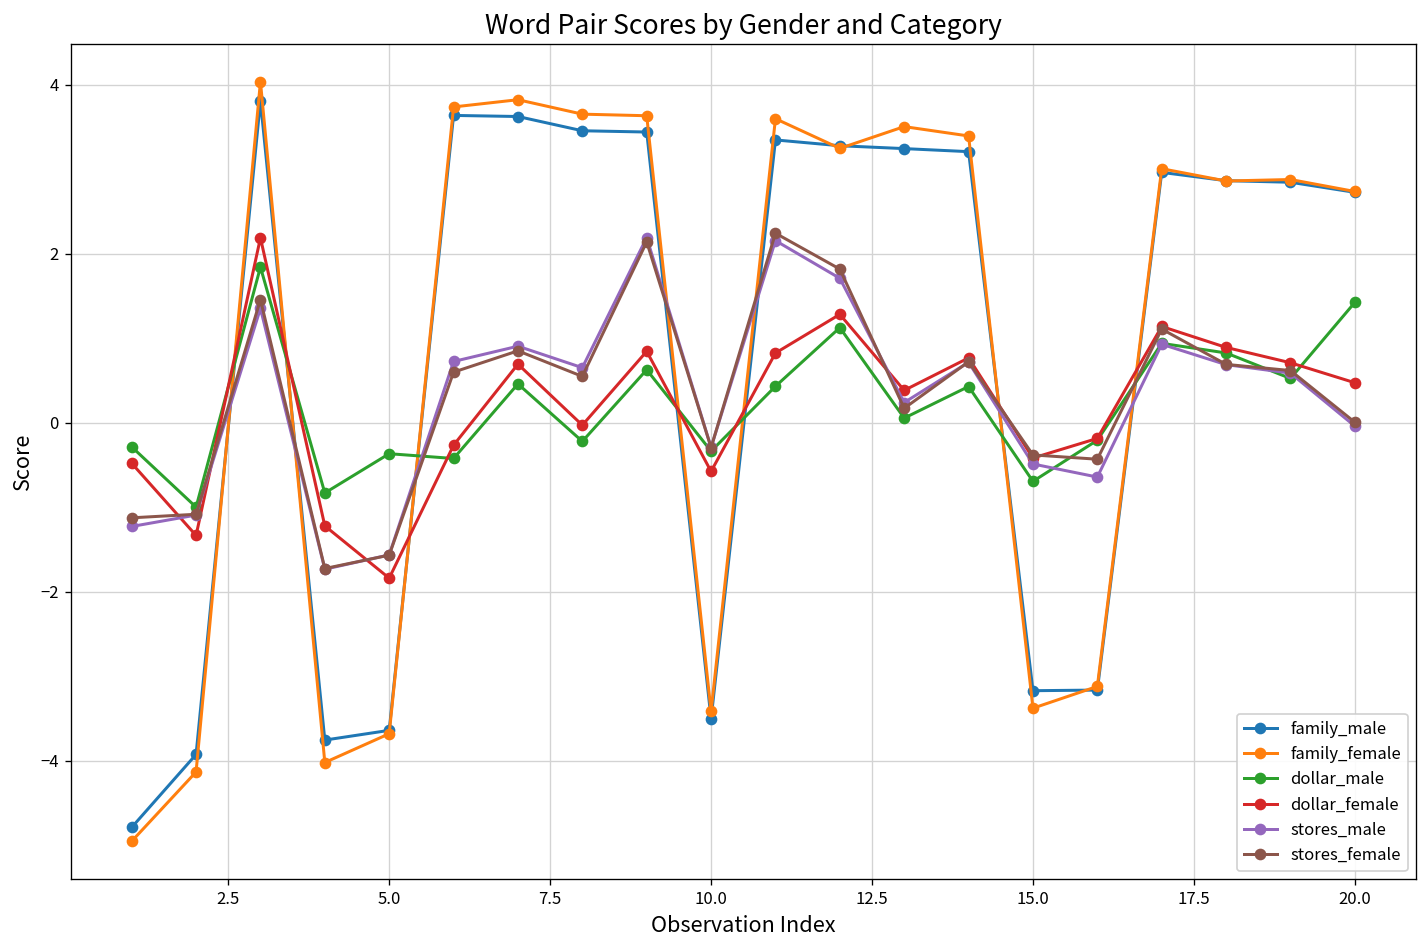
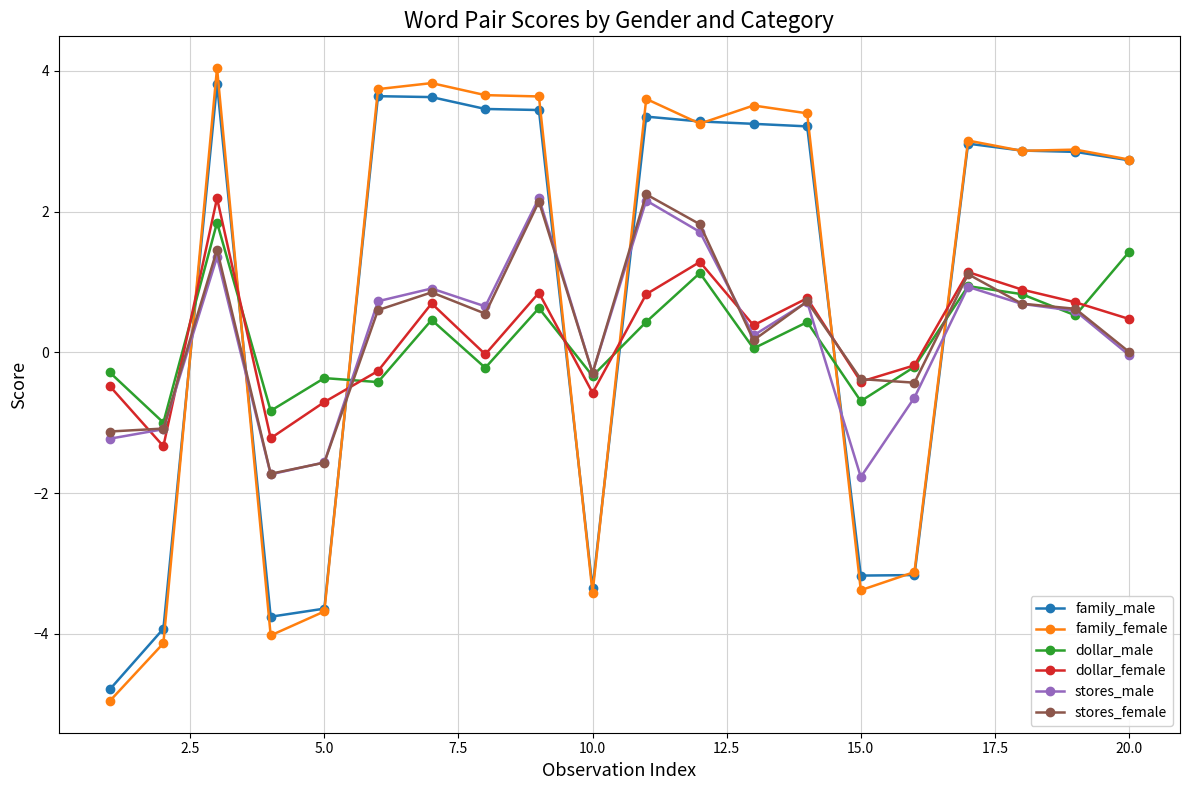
dollar_female, 5.0: -1.8 -> -0.7
family_male, 10.0: -3.5 -> -3.4
stores_male, 15.0: -0.5 -> -1.8
